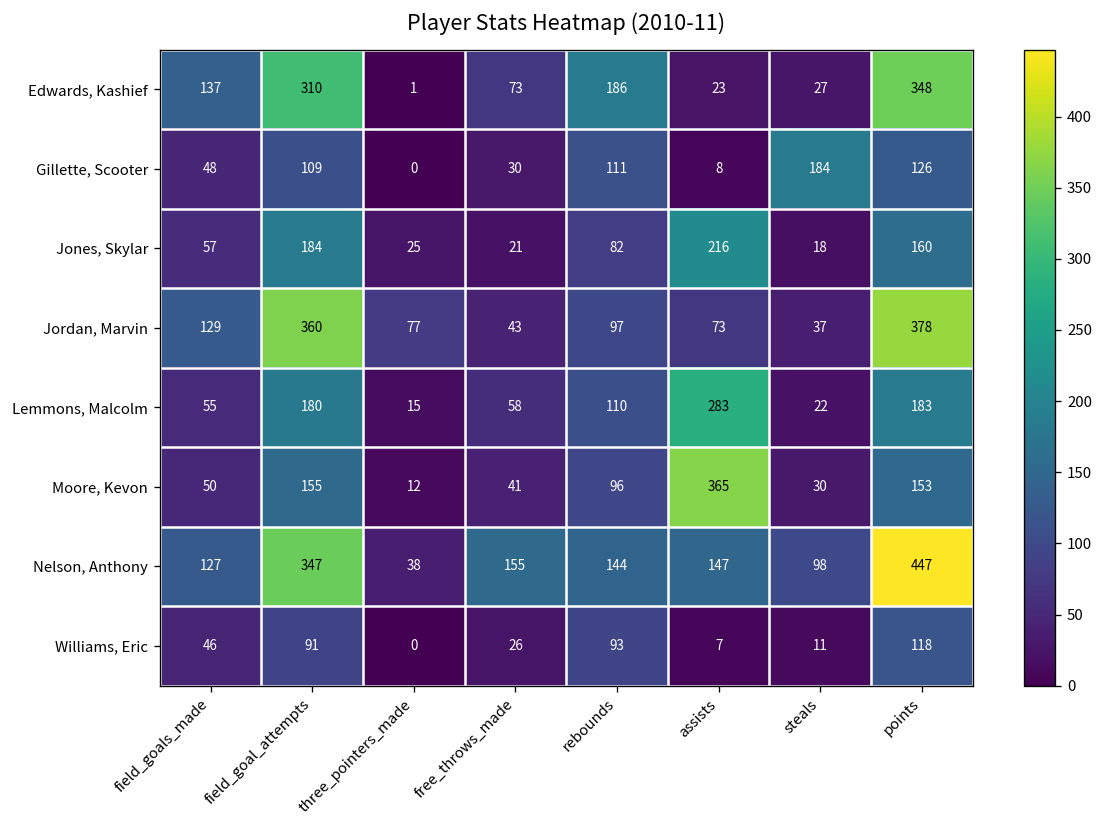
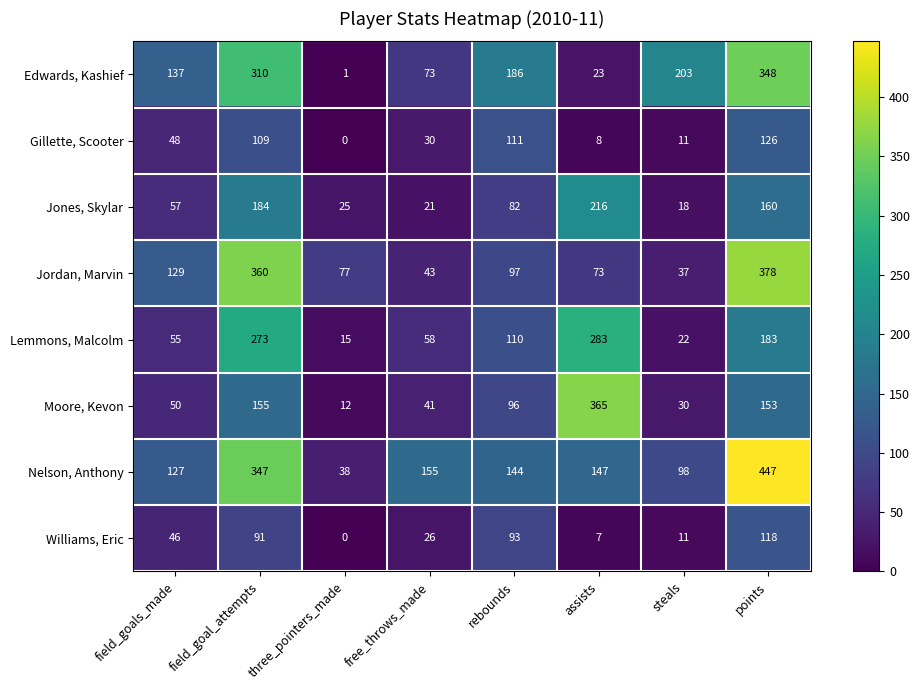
Edwards, Kashief, steals: 27 -> 203
Gillette, Scooter, steals: 184 -> 11
Lemmons, Malcolm, field_goal_attempts: 180 -> 273
